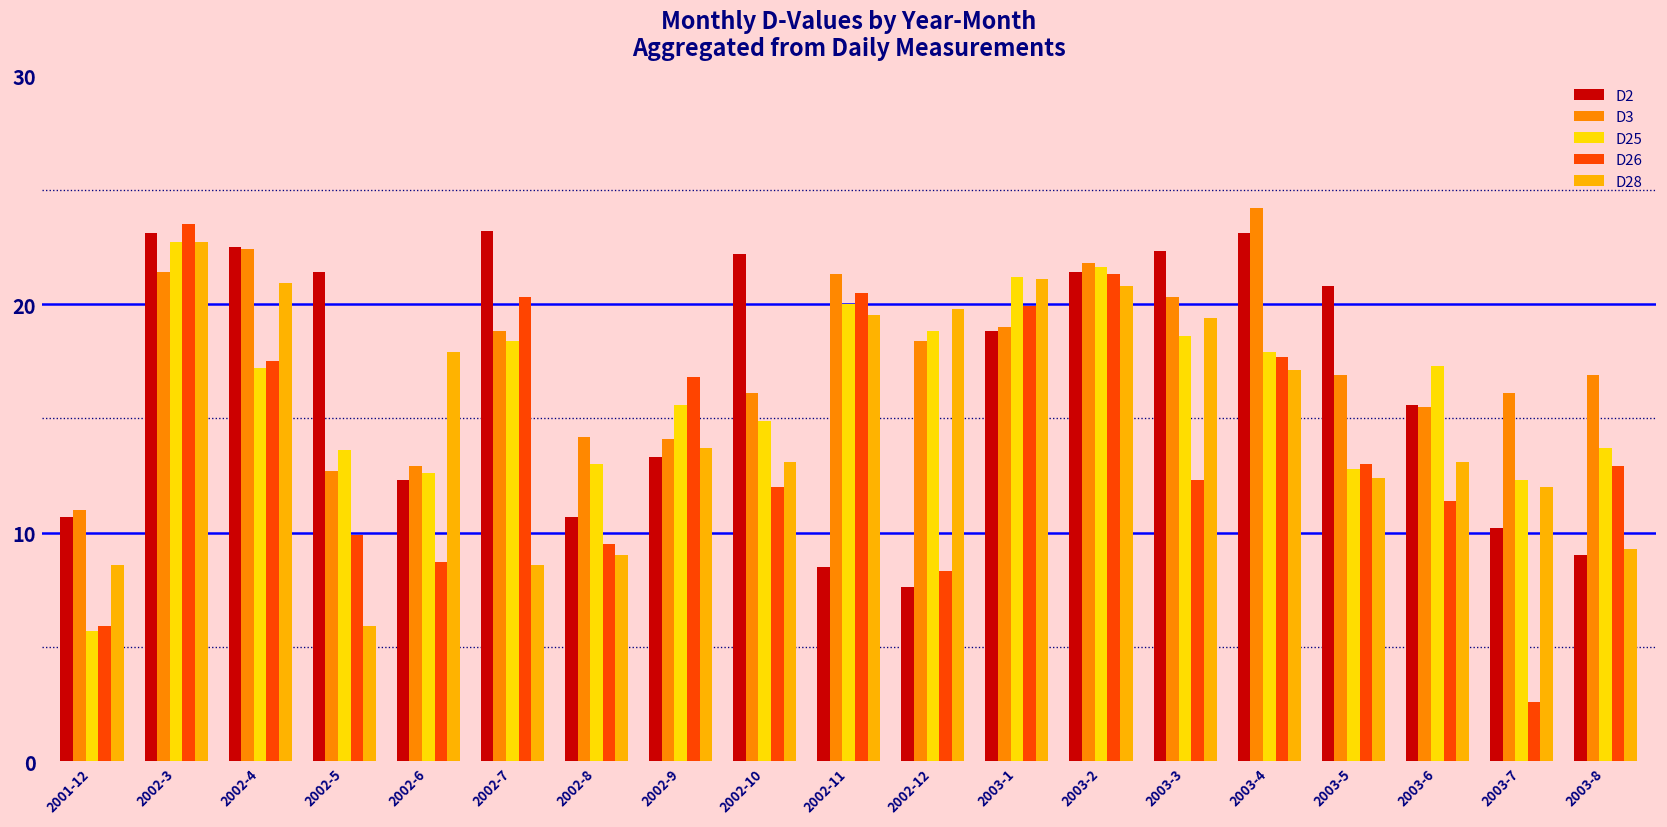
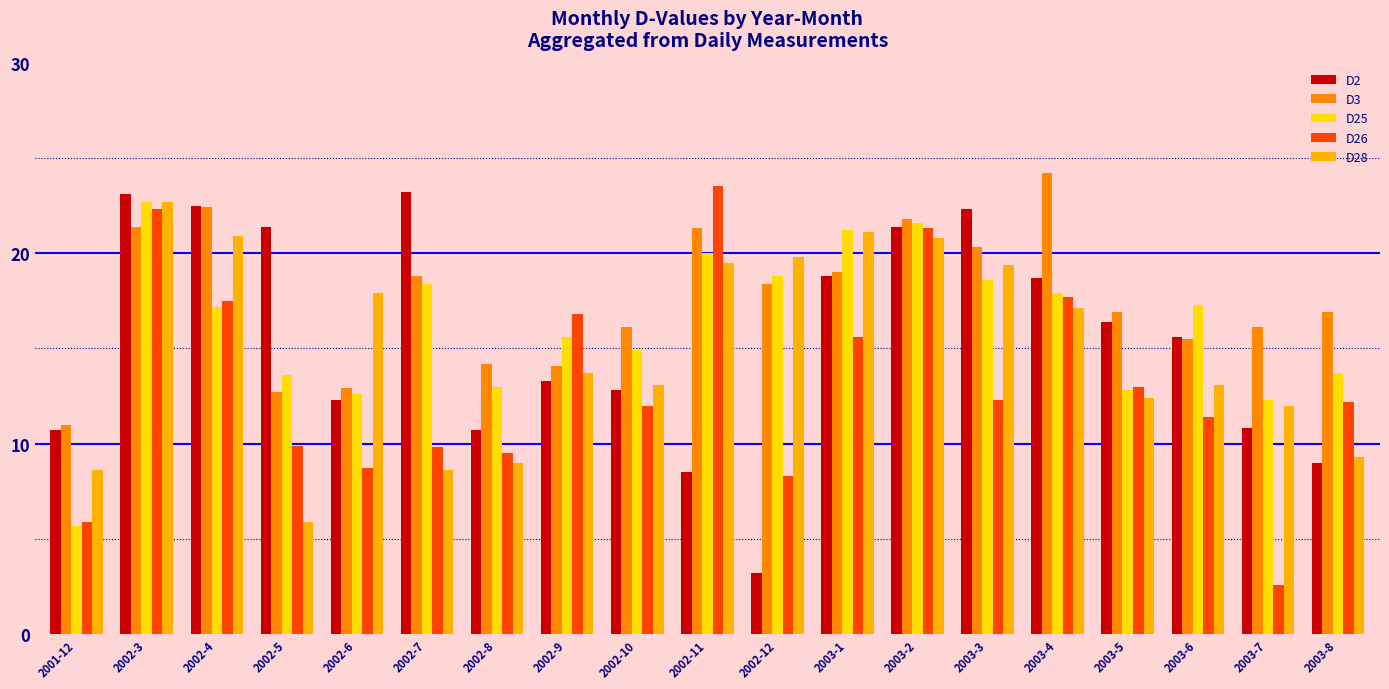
D26, 2002-3: 23.5 -> 22.3
D26, 2002-7: 20.3 -> 9.8
D2, 2002-10: 22.2 -> 12.8
D26, 2002-11: 20.5 -> 23.5
D2, 2002-12: 7.6 -> 3.2
D26, 2003-1: 19.9 -> 15.6
D2, 2003-4: 23.1 -> 18.7
D2, 2003-5: 20.8 -> 16.4
D2, 2003-7: 10.2 -> 10.8
D26, 2003-8: 12.9 -> 12.2
